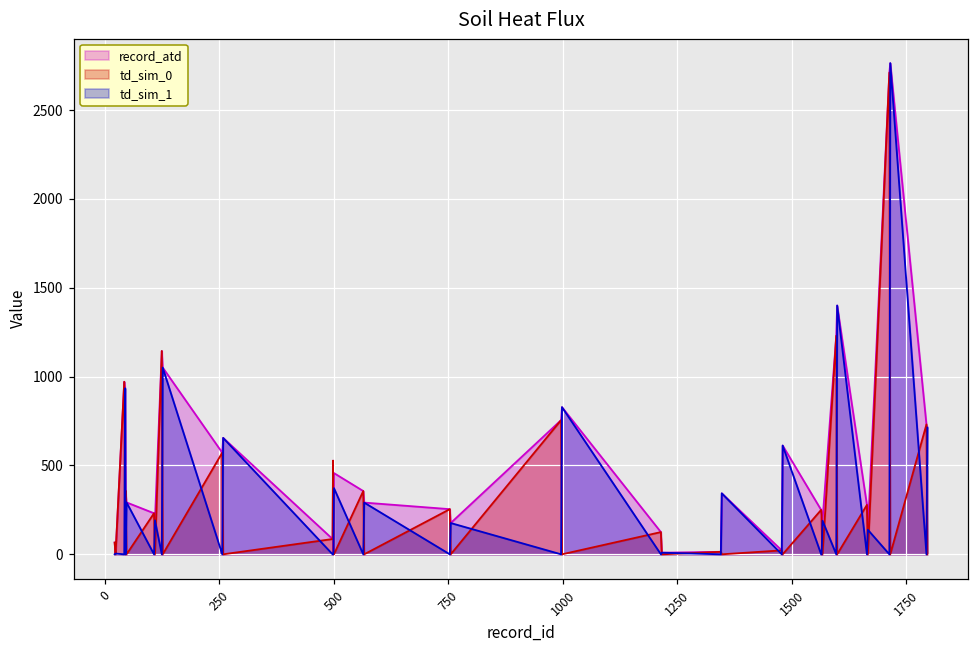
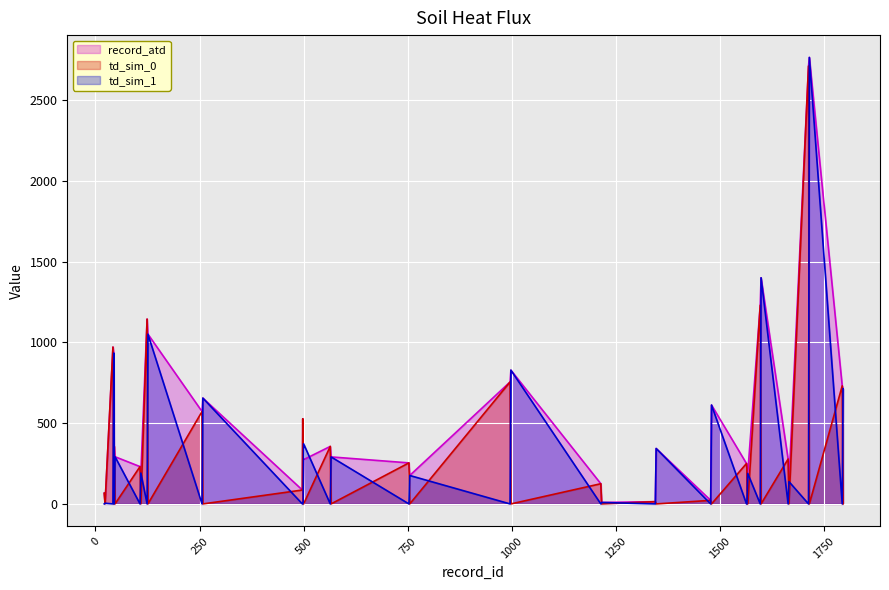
record_atd, 500: 460 -> 270
